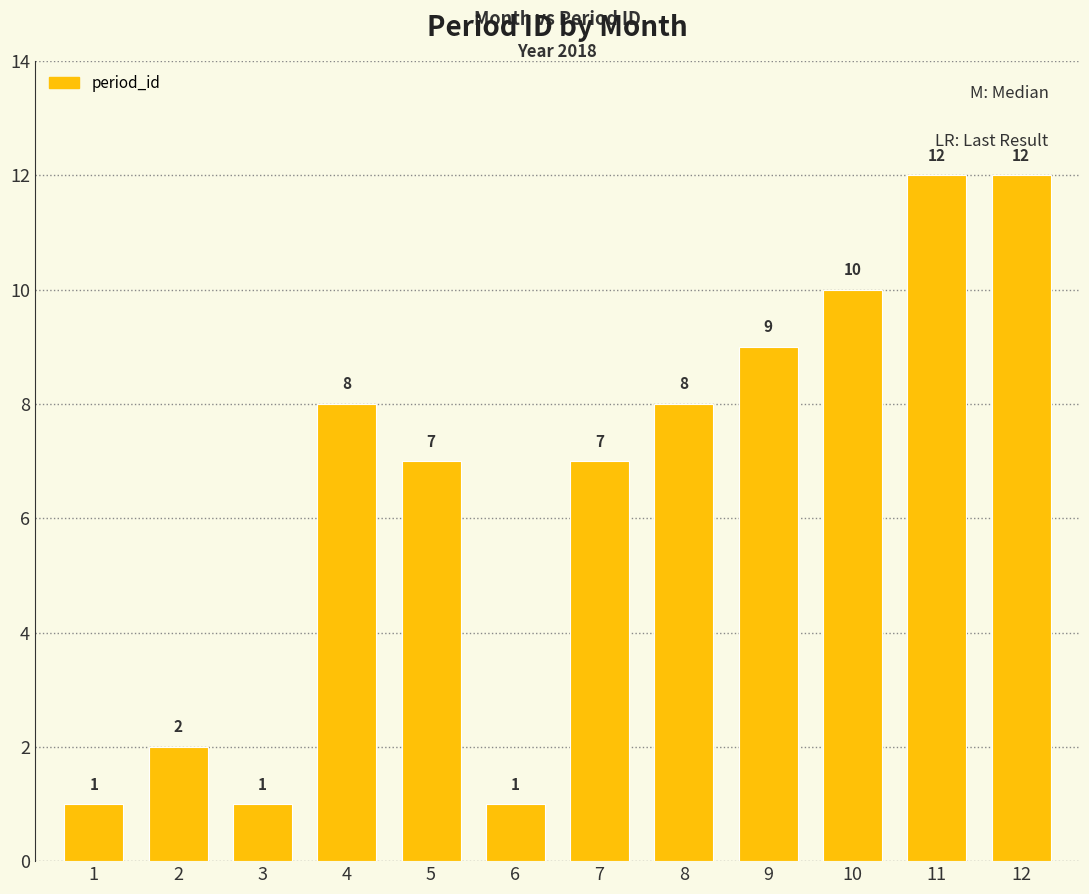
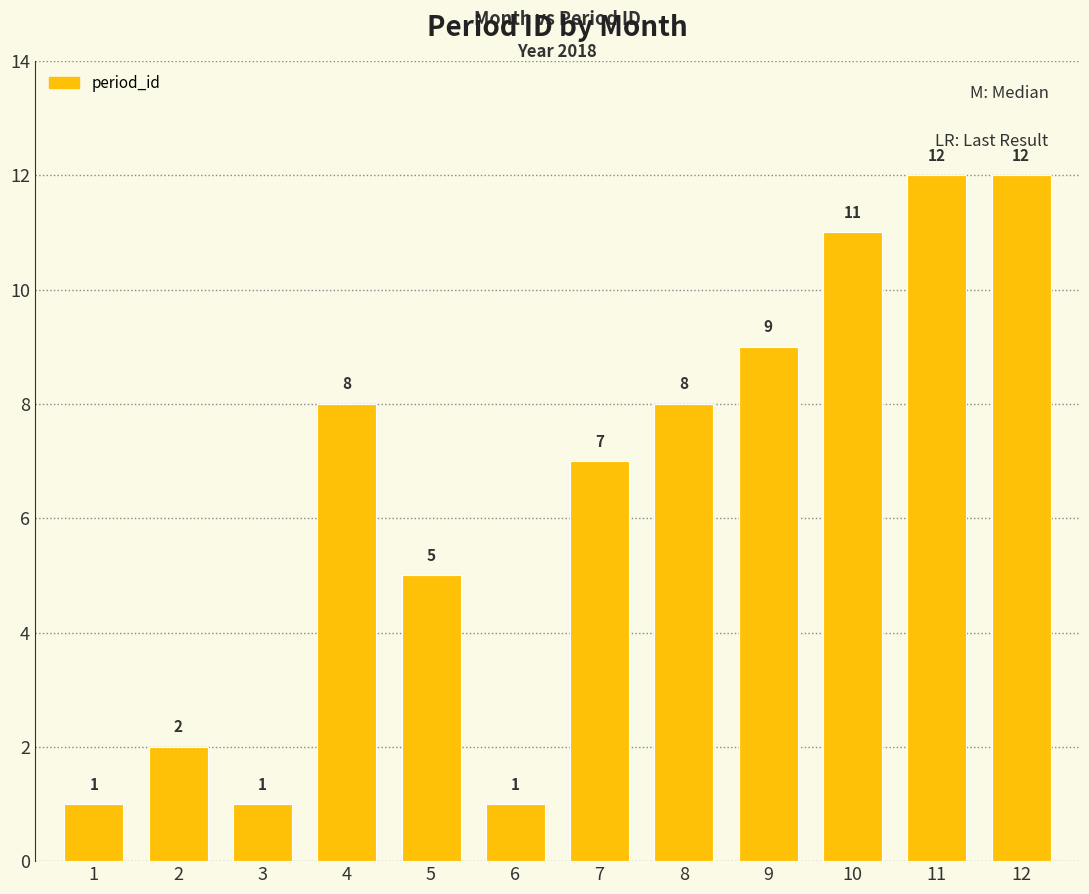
5: 7 -> 5
10: 10 -> 11
